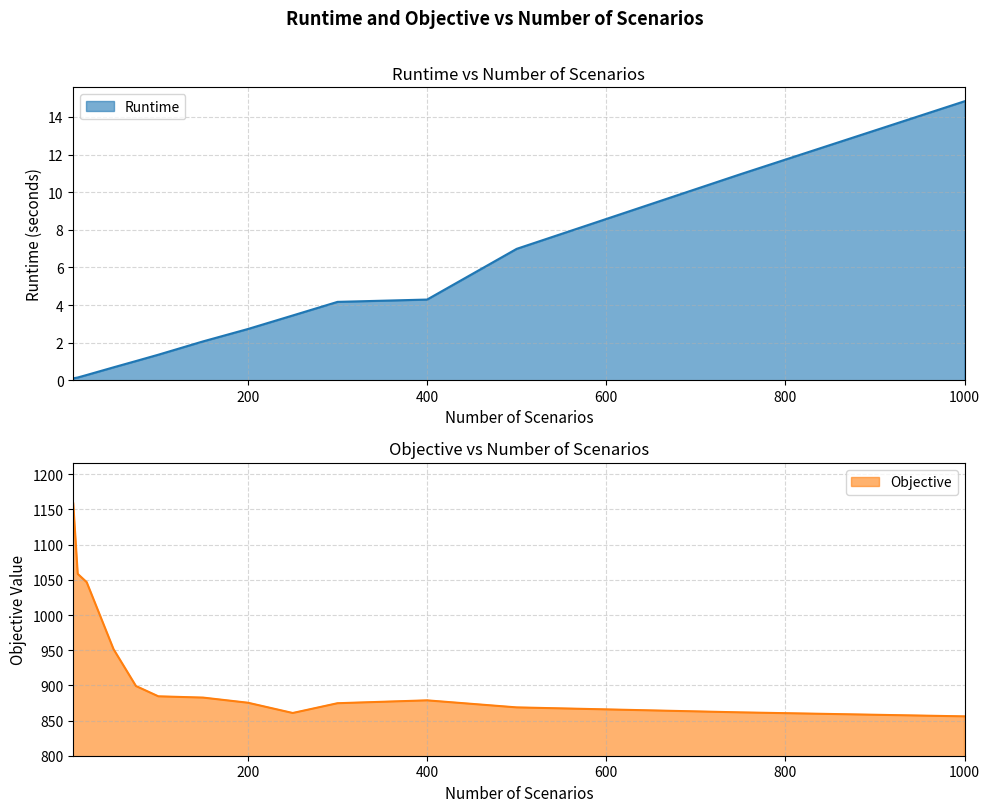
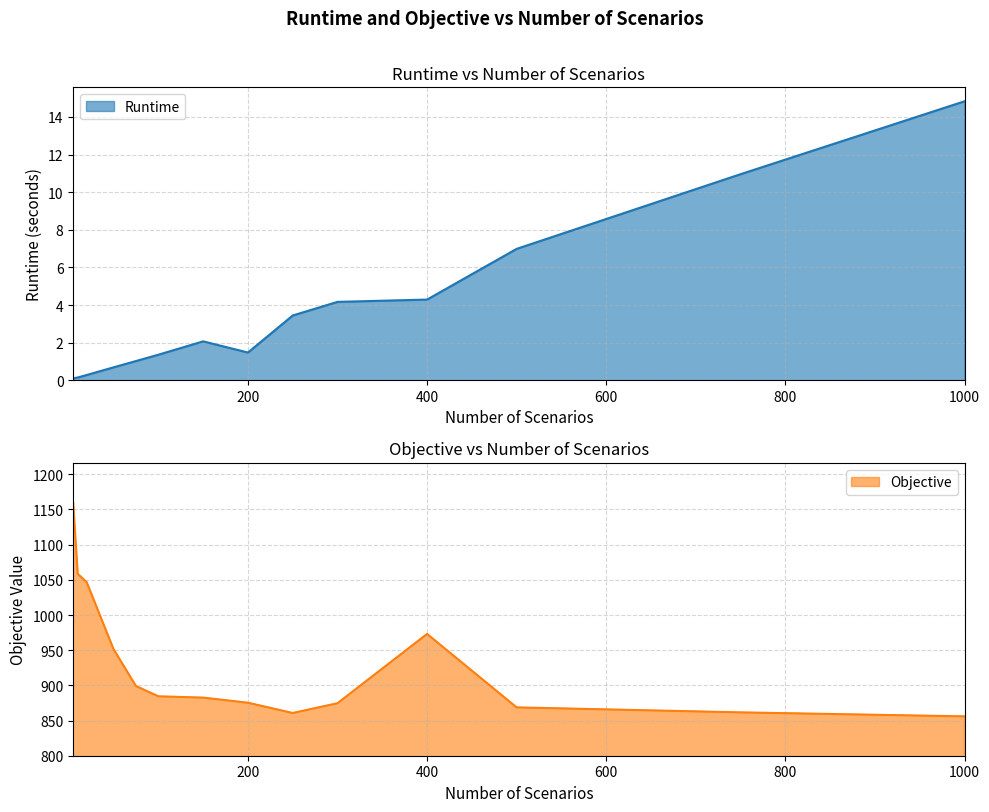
Runtime vs Number of Scenarios, 200: 2.7 -> 1.5
Objective vs Number of Scenarios, 400: 880 -> 970
